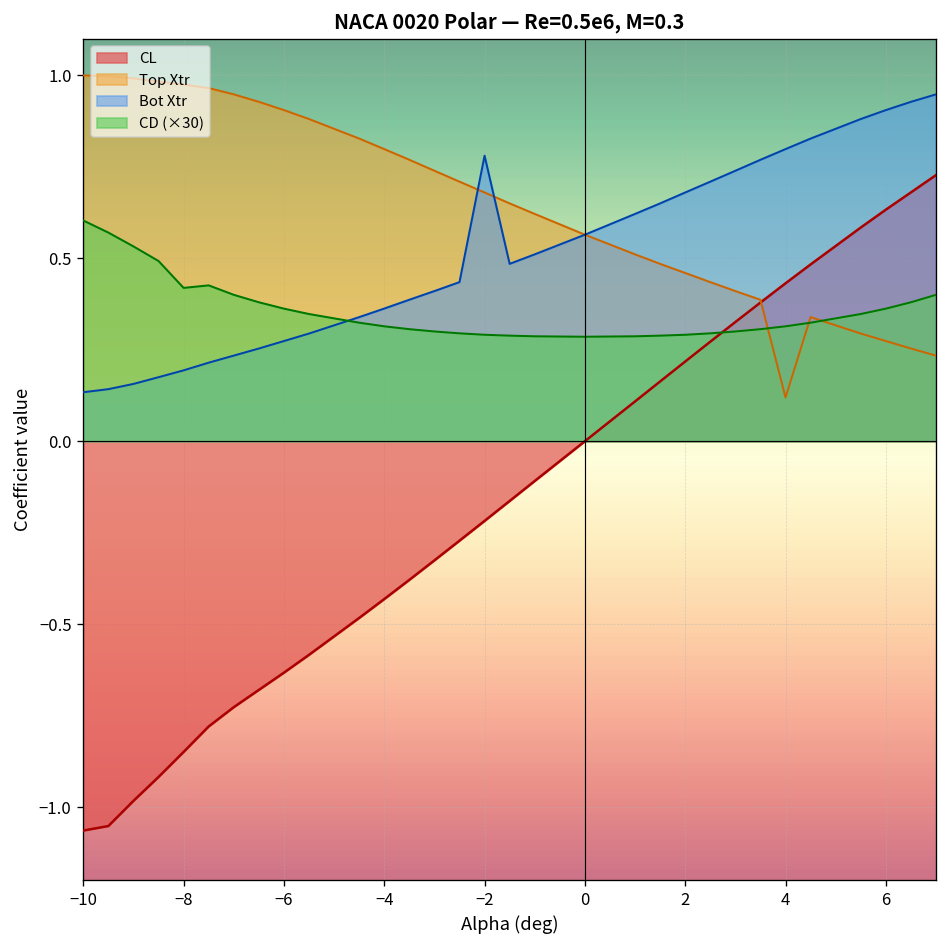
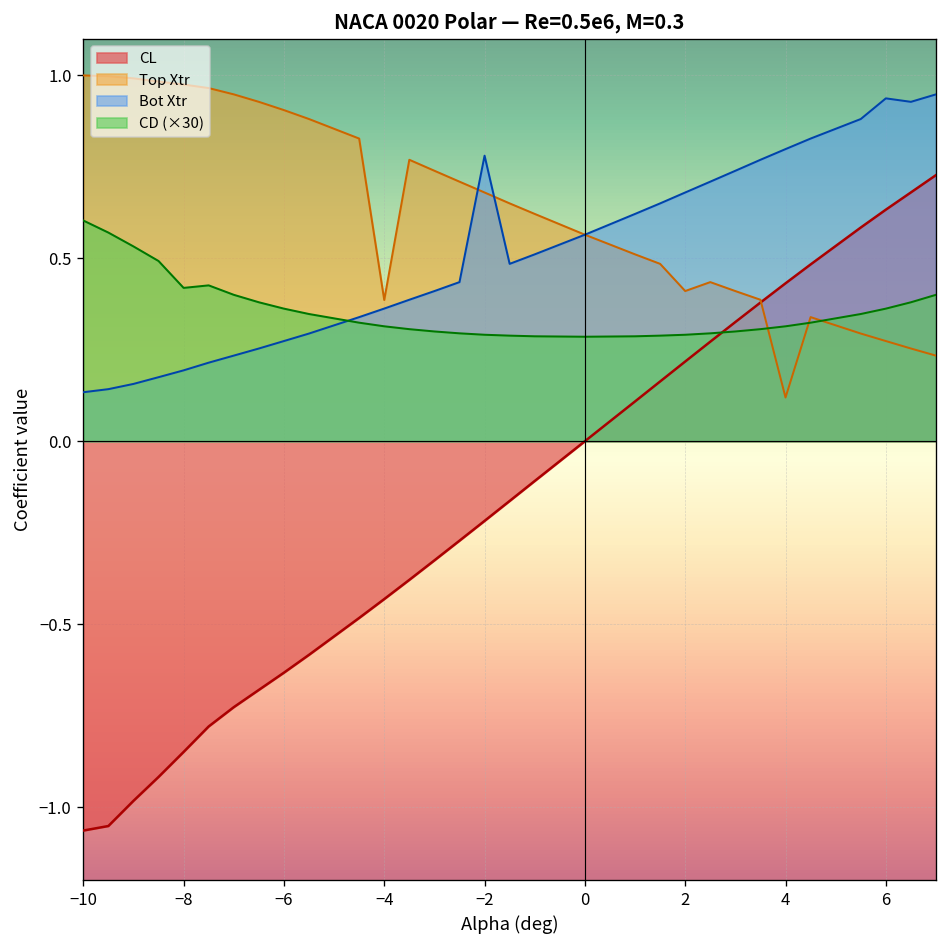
Top Xtr, −4: 0.80 -> 0.39
Top Xtr, 2: 0.46 -> 0.41
Bot Xtr, 6: 0.91 -> 0.94
